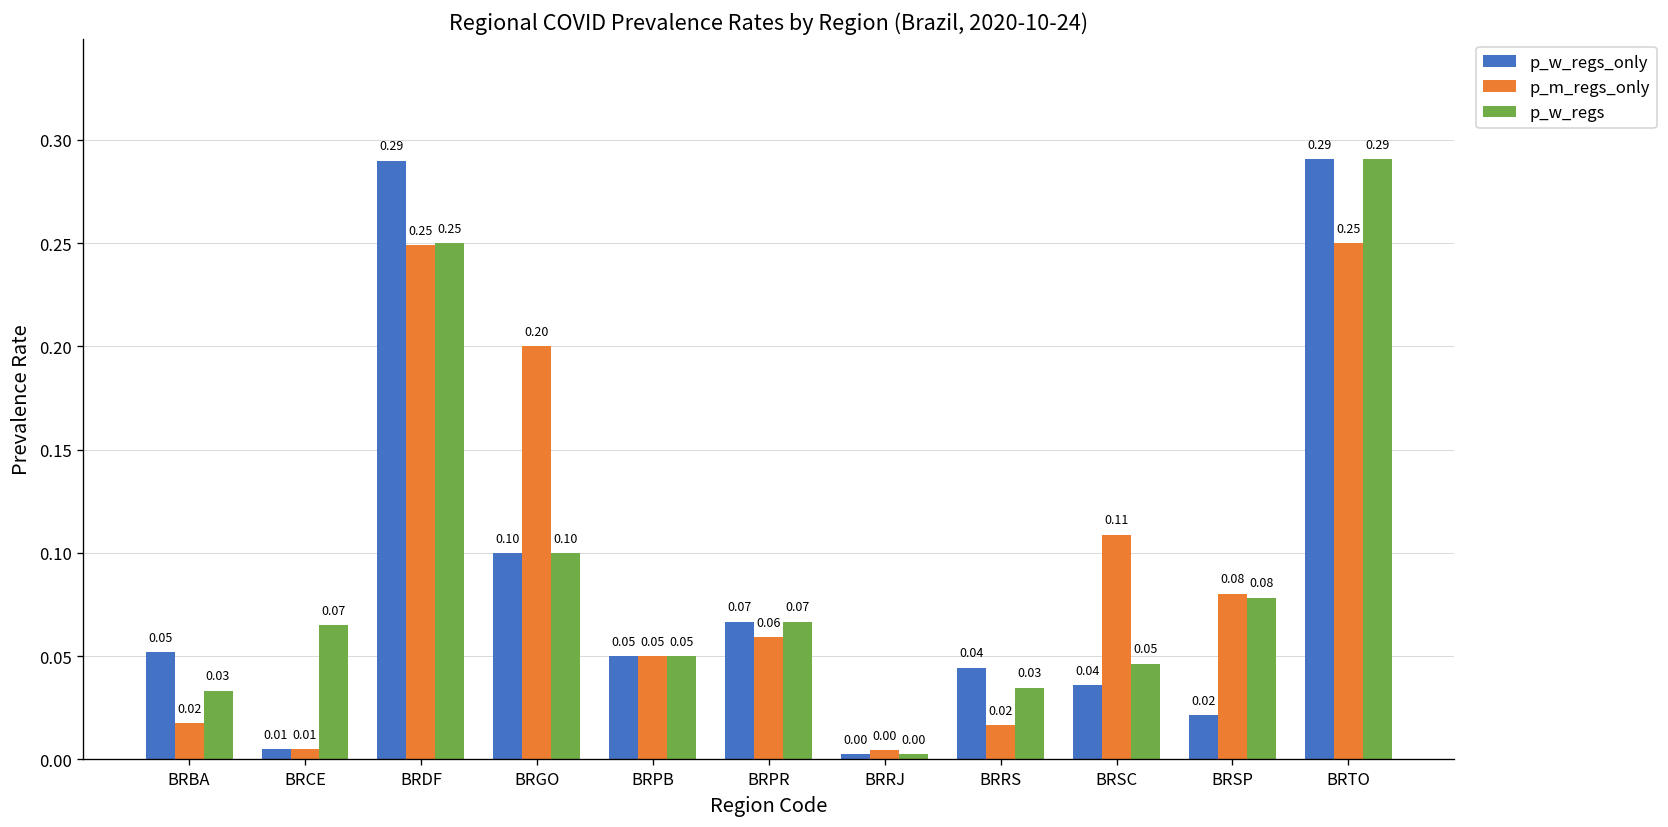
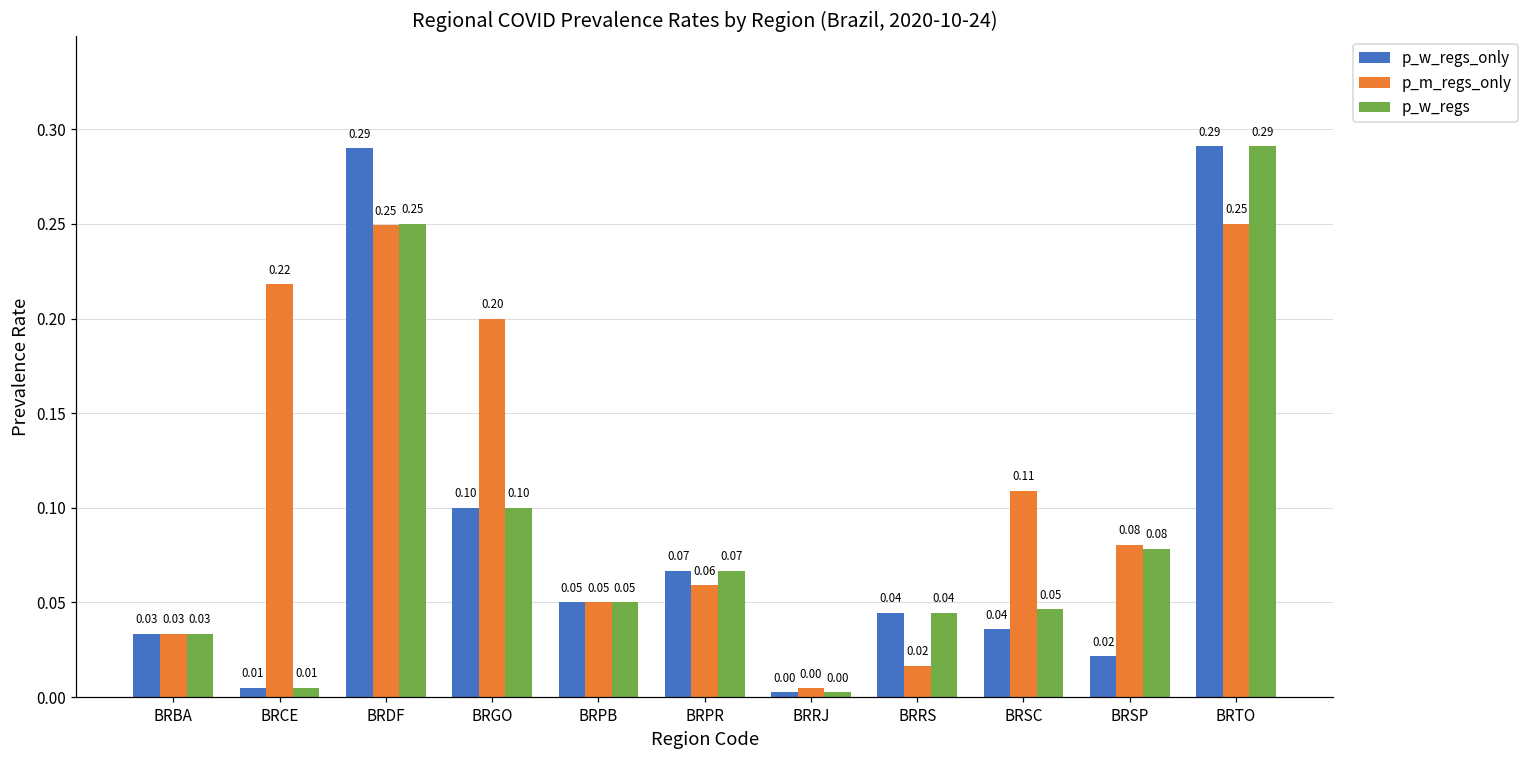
p_w_regs_only, BRBA: 0.05 -> 0.03
p_m_regs_only, BRBA: 0.02 -> 0.03
p_m_regs_only, BRCE: 0.01 -> 0.22
p_w_regs, BRCE: 0.07 -> 0.01
p_w_regs, BRRS: 0.03 -> 0.04
